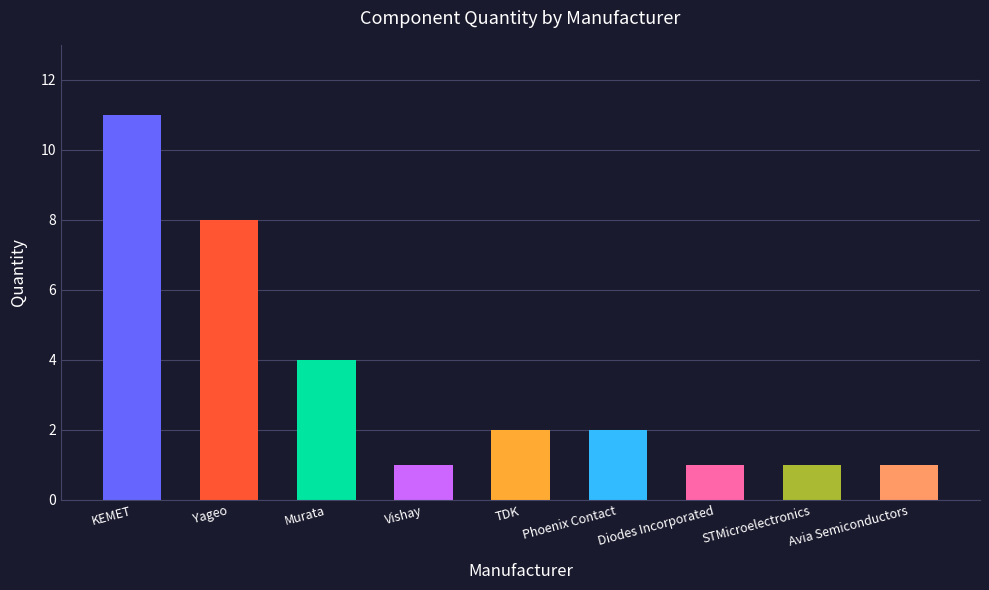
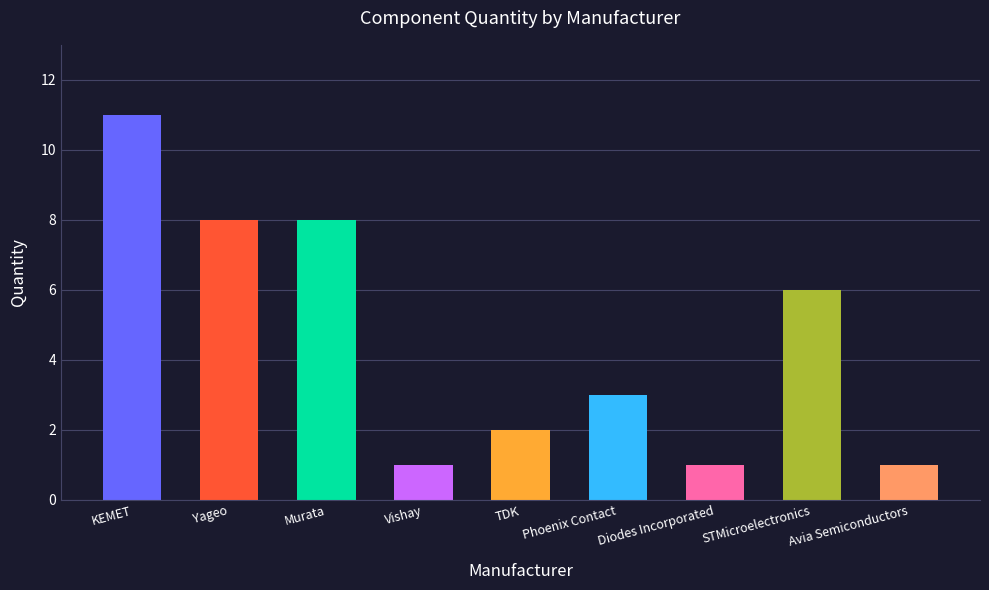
Murata: 4 -> 8
Phoenix Contact: 2 -> 3
STMicroelectronics: 1 -> 6
